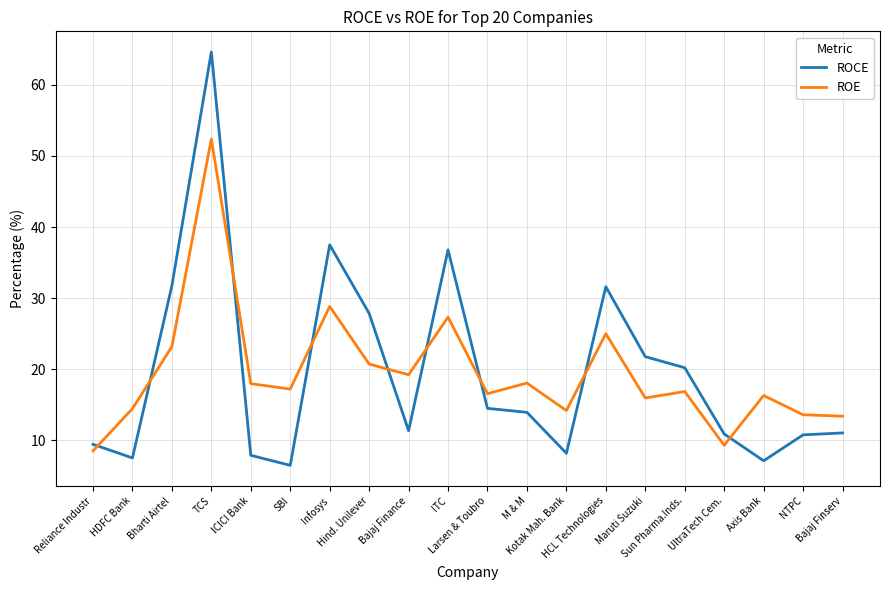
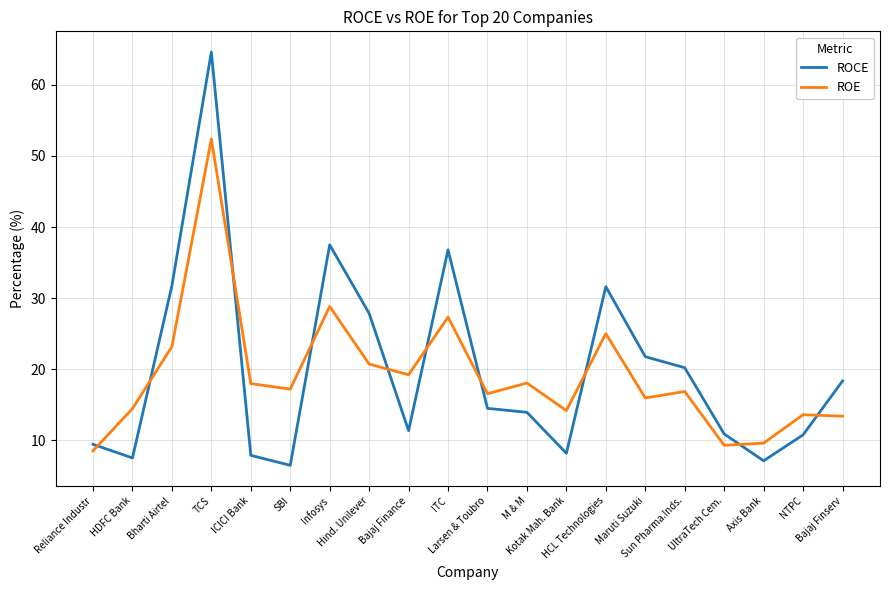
ROE, Axis Bank: 16 -> 10
ROCE, Bajaj Finserv: 11 -> 18
